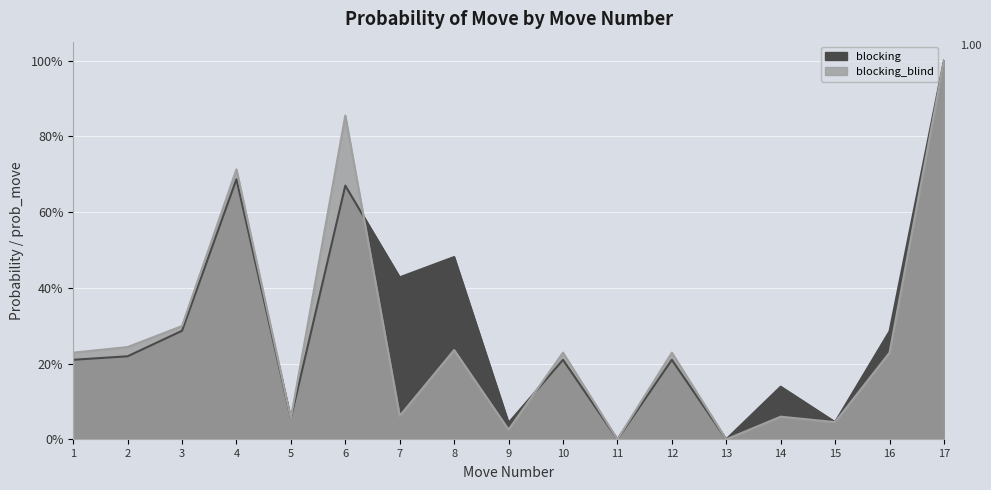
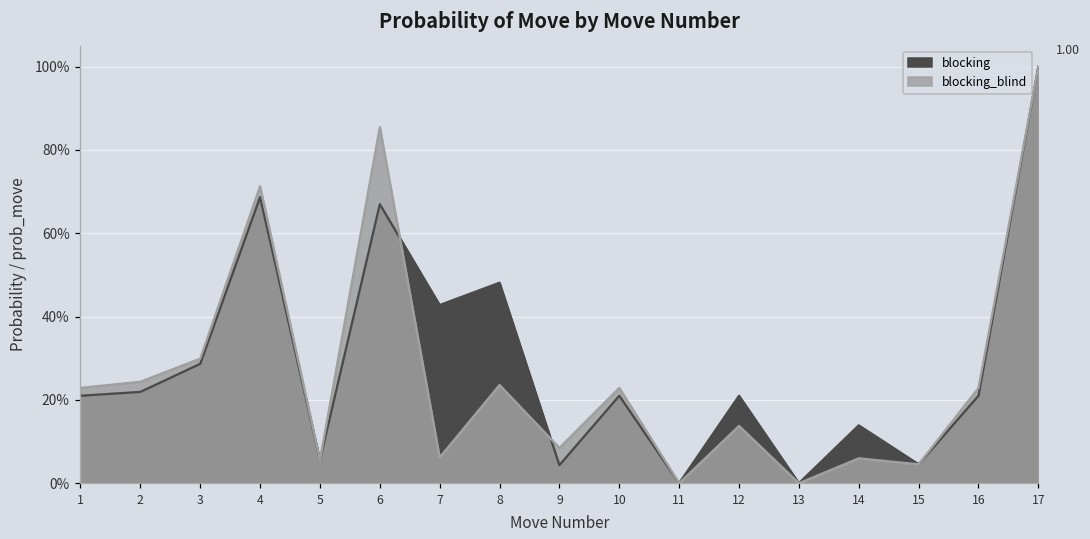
blocking_blind, 9: 3% -> 8%
blocking_blind, 12: 23% -> 14%
blocking, 16: 29% -> 21%
